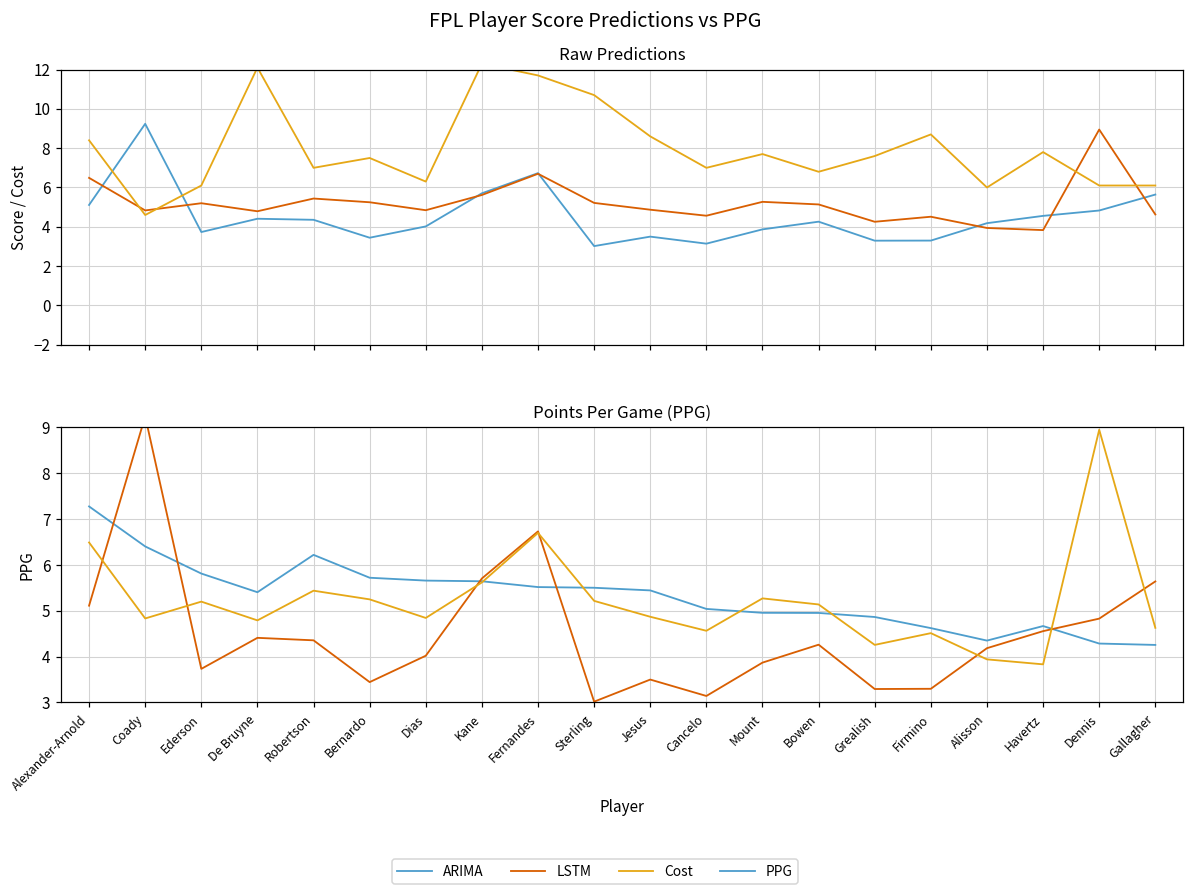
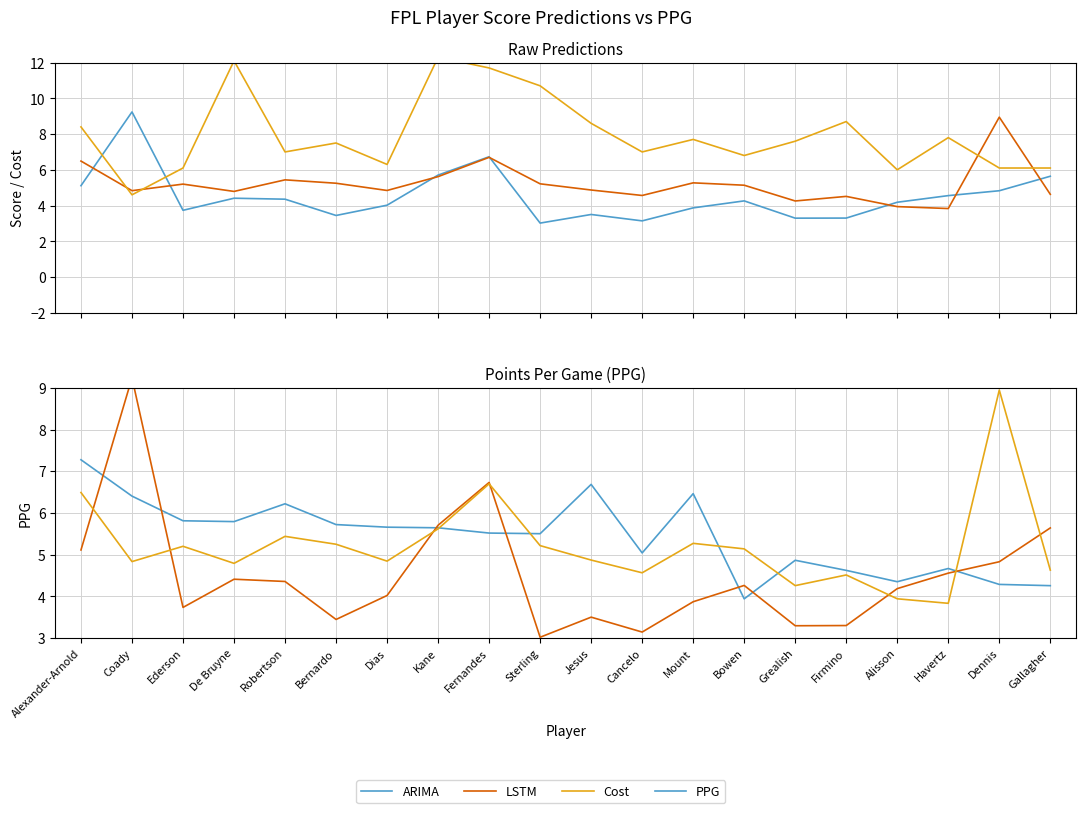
Points Per Game (PPG), PPG, De Bruyne: 5.4 -> 5.8
Points Per Game (PPG), PPG, Jesus: 5.4 -> 6.7
Points Per Game (PPG), PPG, Mount: 5.0 -> 6.5
Points Per Game (PPG), PPG, Bowen: 5.0 -> 3.9
